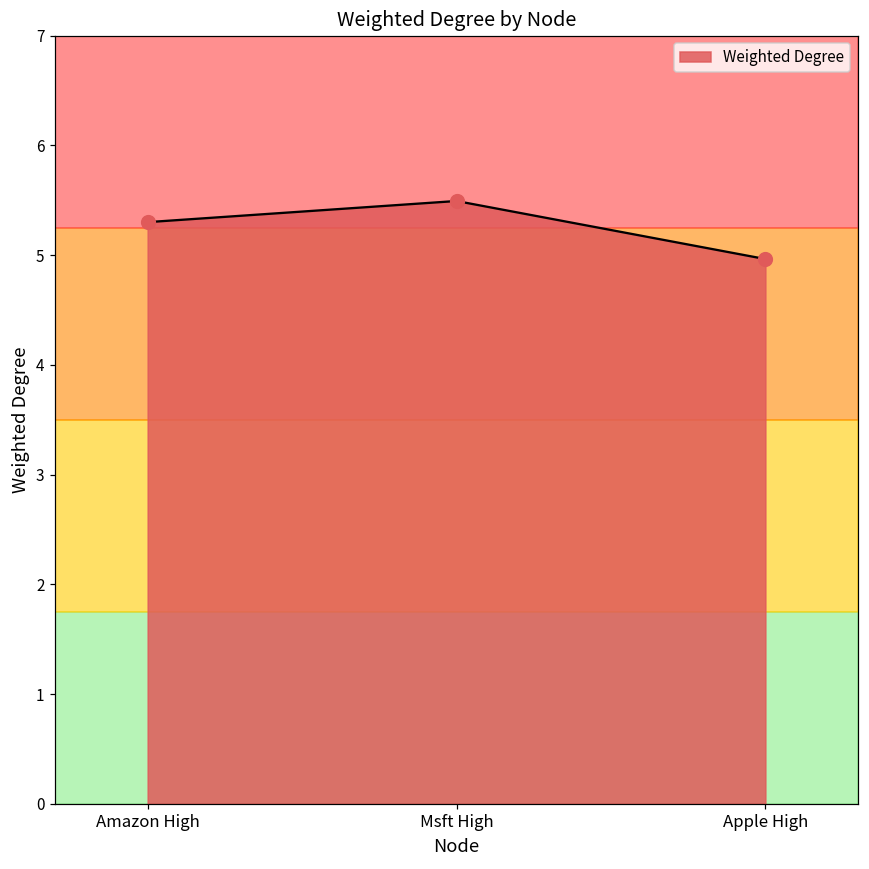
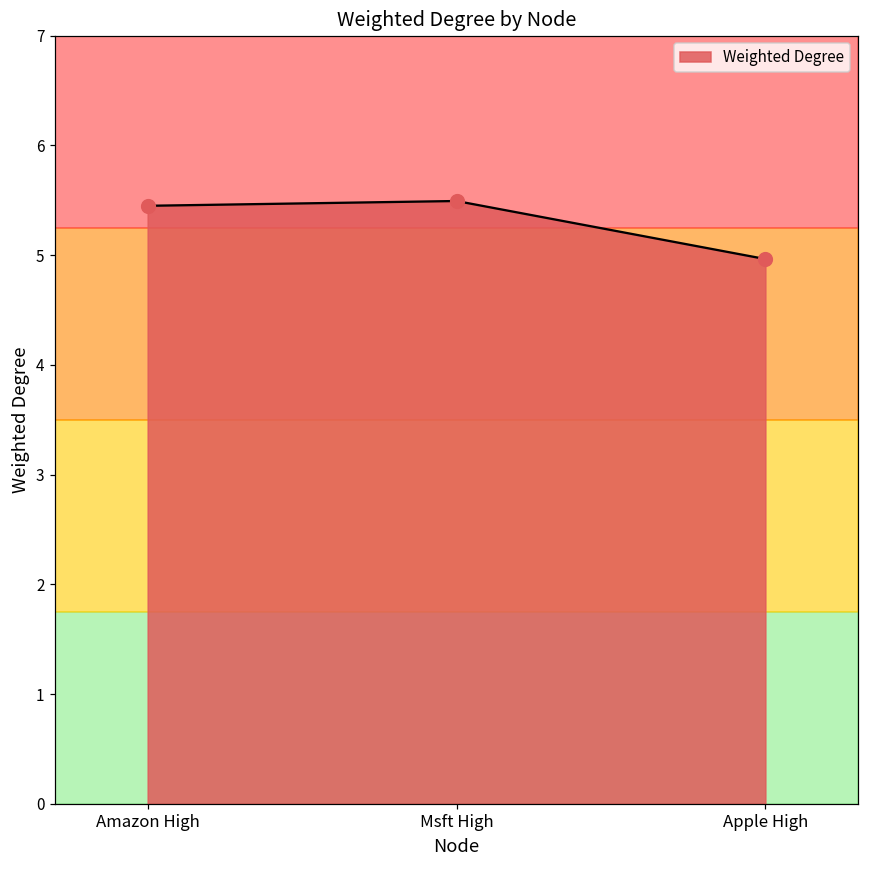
Amazon High: 5.3 -> 5.4
